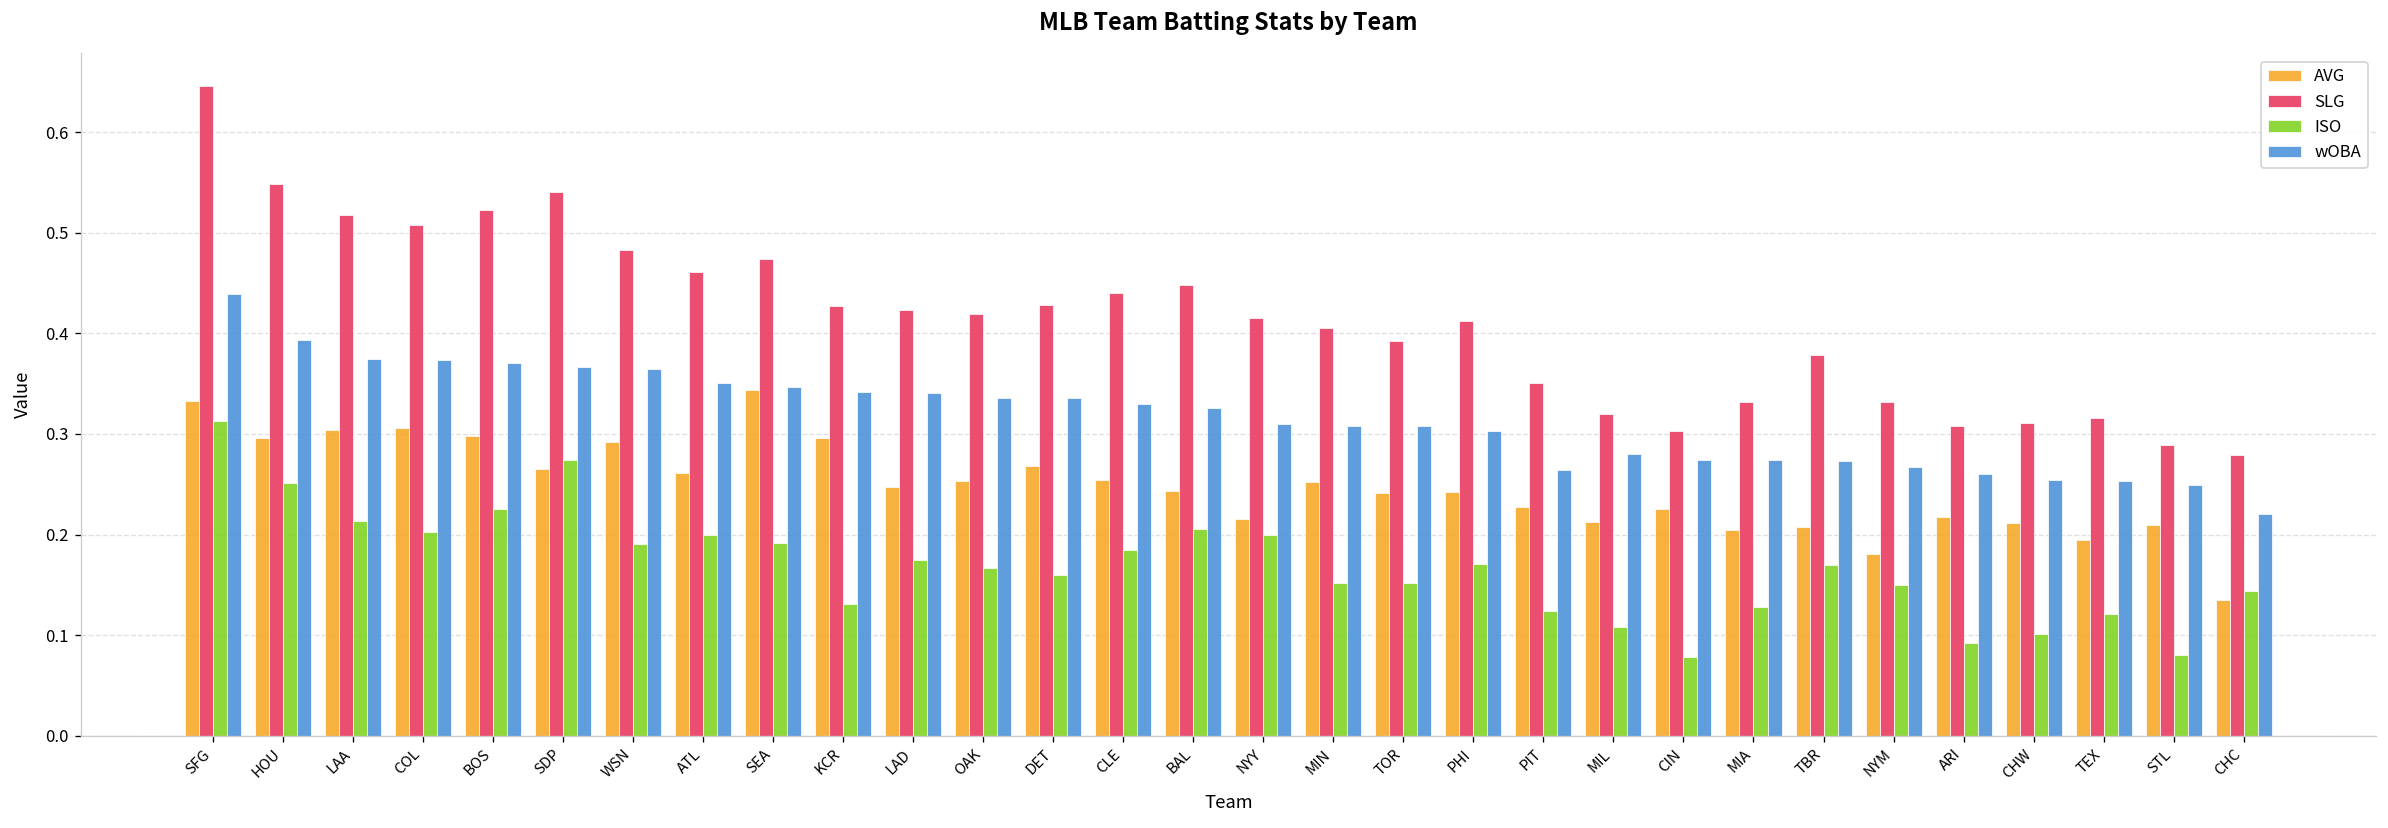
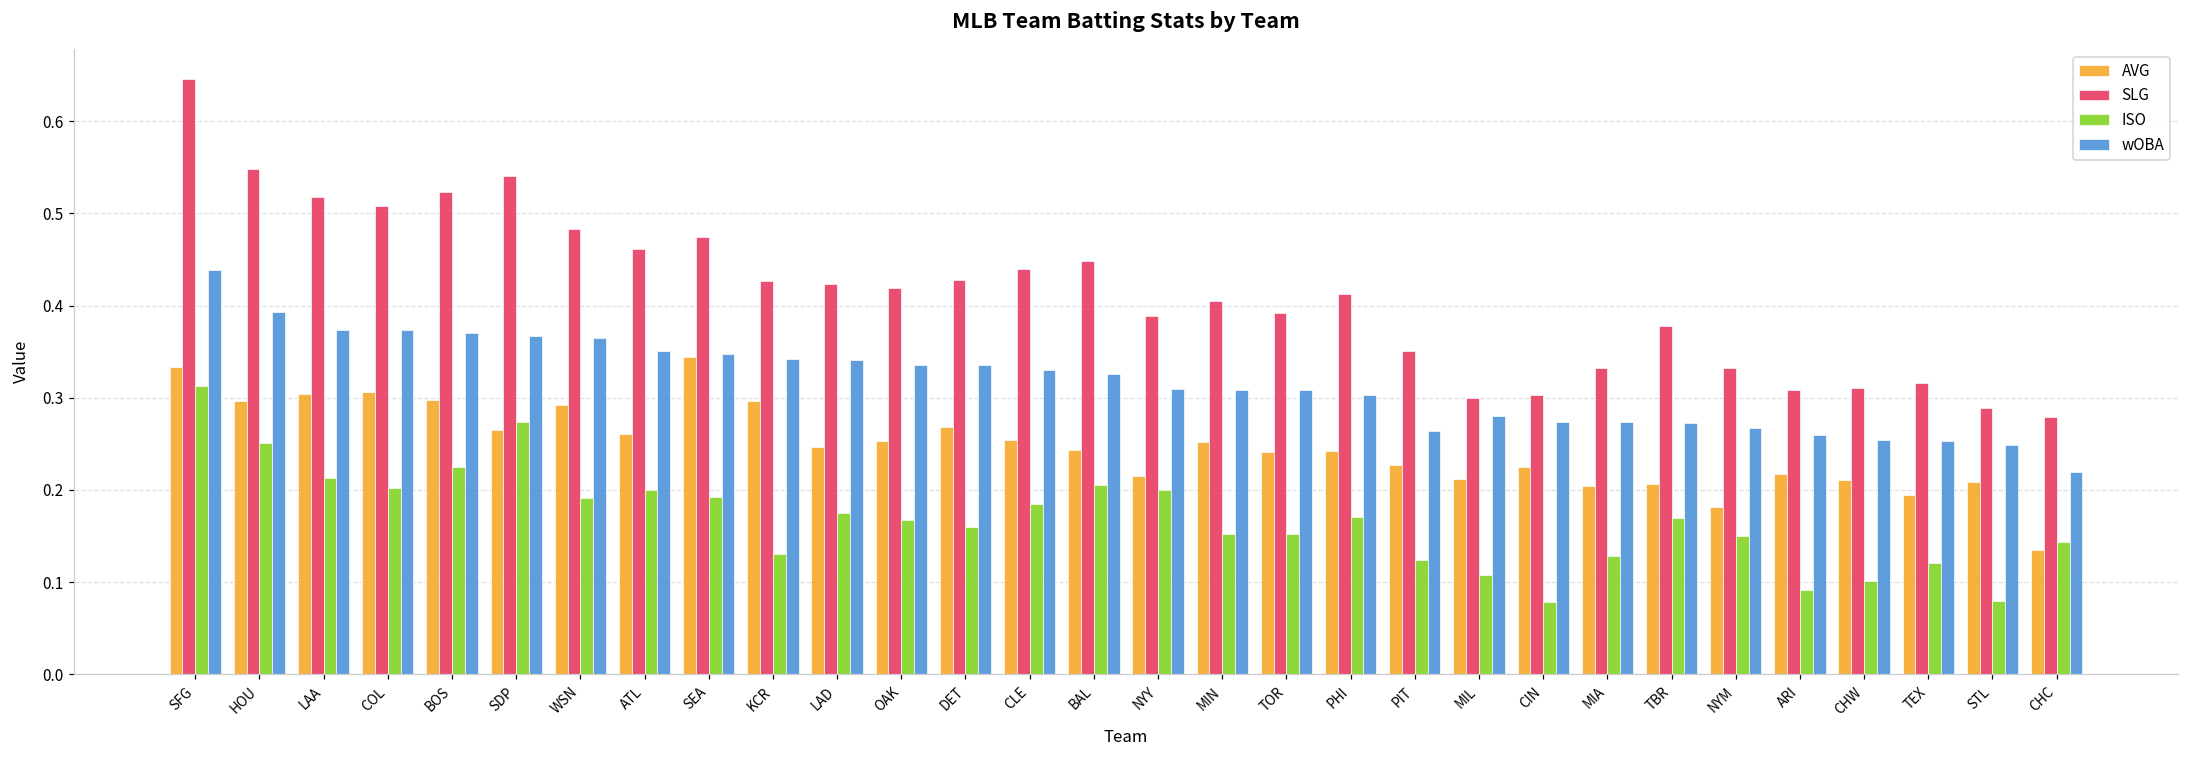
SLG, NYY: 0.42 -> 0.39
SLG, MIL: 0.32 -> 0.30
